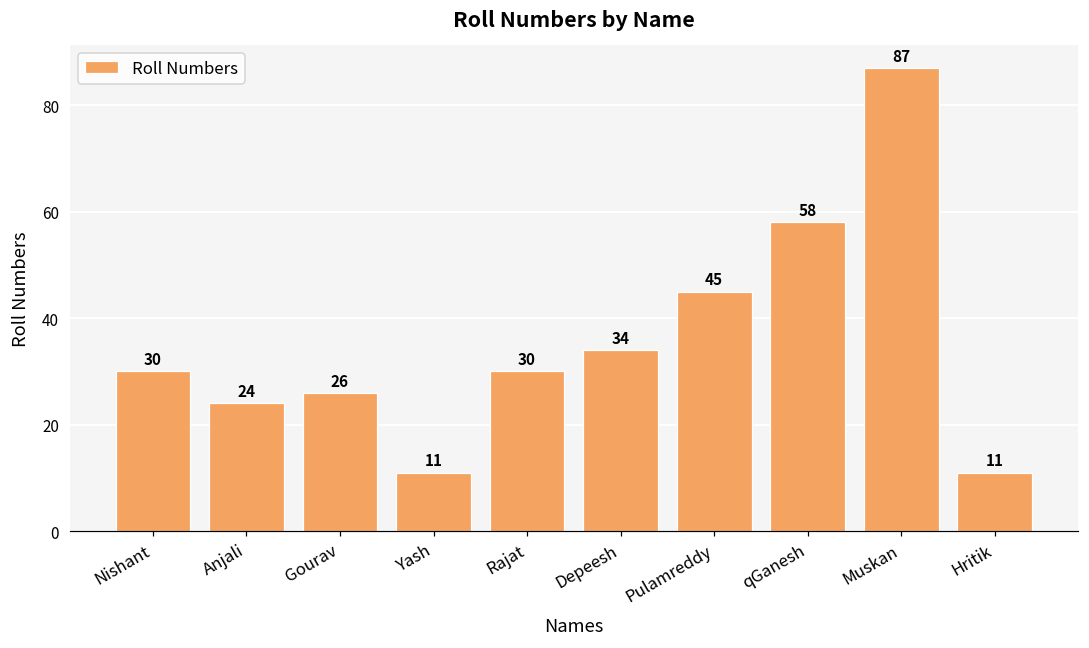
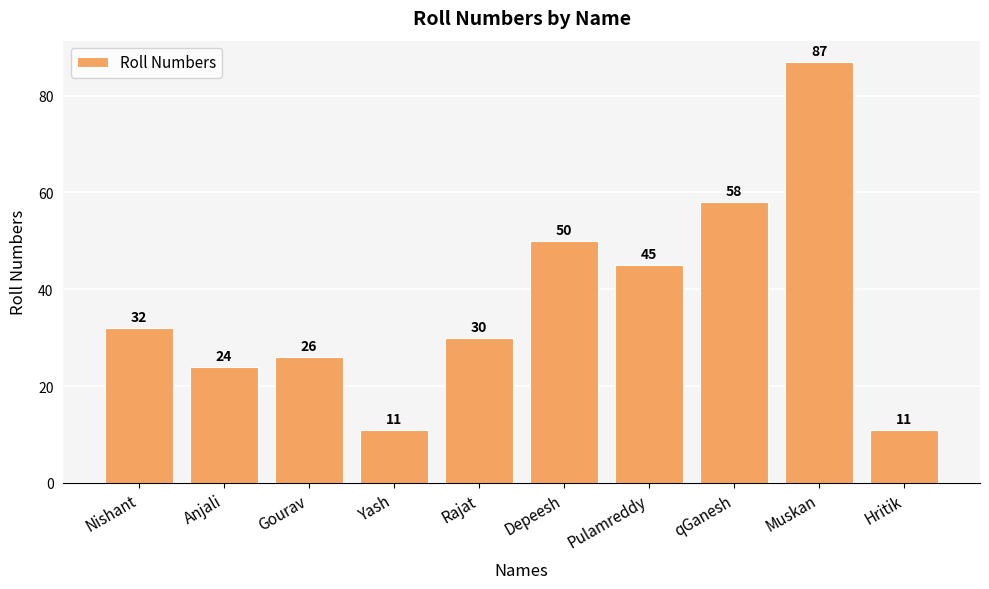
Nishant: 30 -> 32
Depeesh: 34 -> 50
